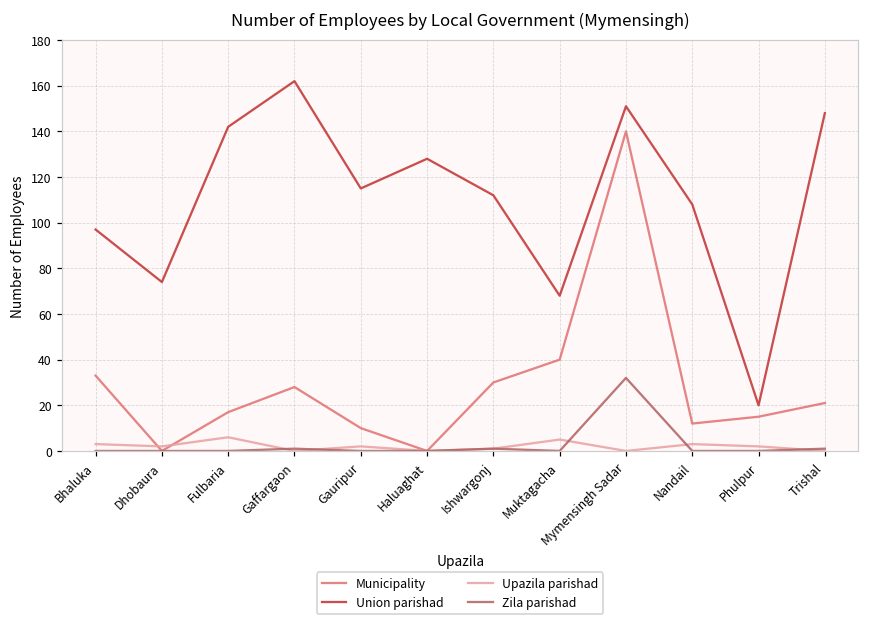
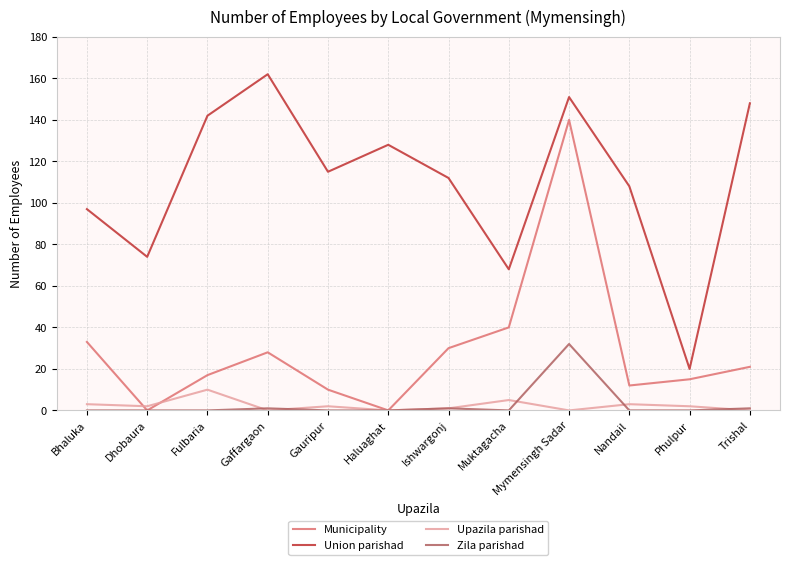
Upazila parishad, Fulbaria: 6 -> 10
